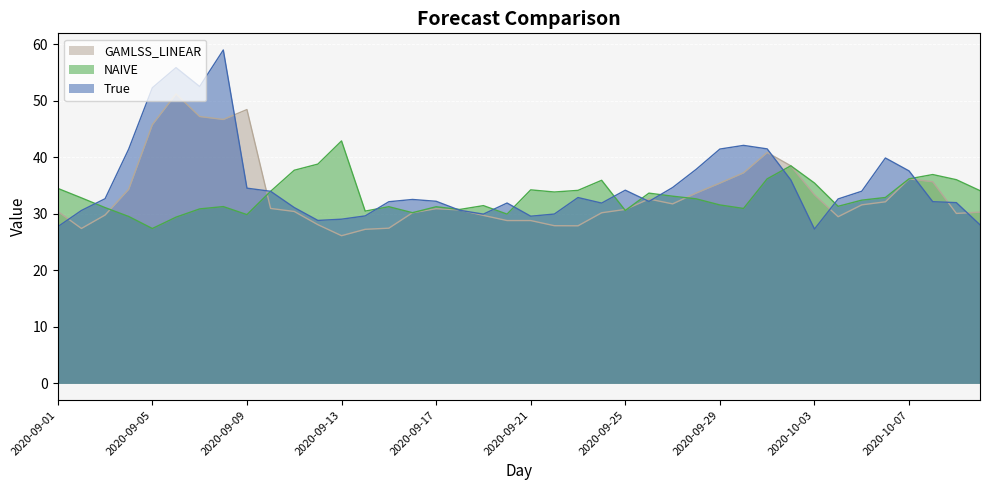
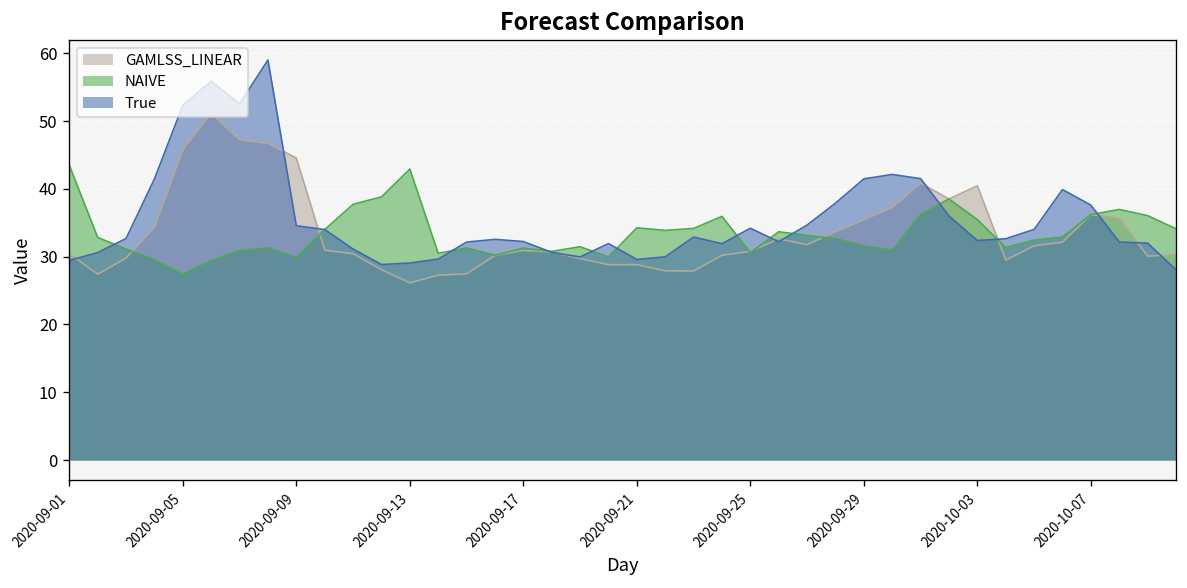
NAIVE, 2020-09-01: 35 -> 43
True, 2020-09-01: 28 -> 29
GAMLSS_LINEAR, 2020-09-09: 48 -> 45
GAMLSS_LINEAR, 2020-10-03: 33 -> 40
True, 2020-10-03: 27 -> 32
